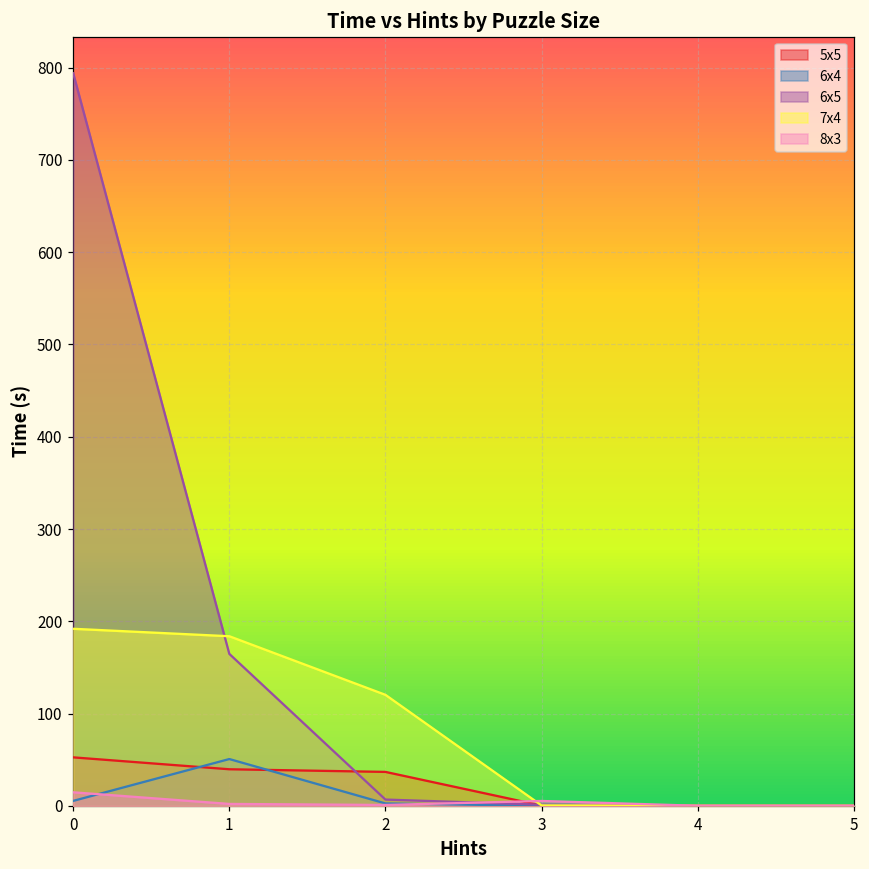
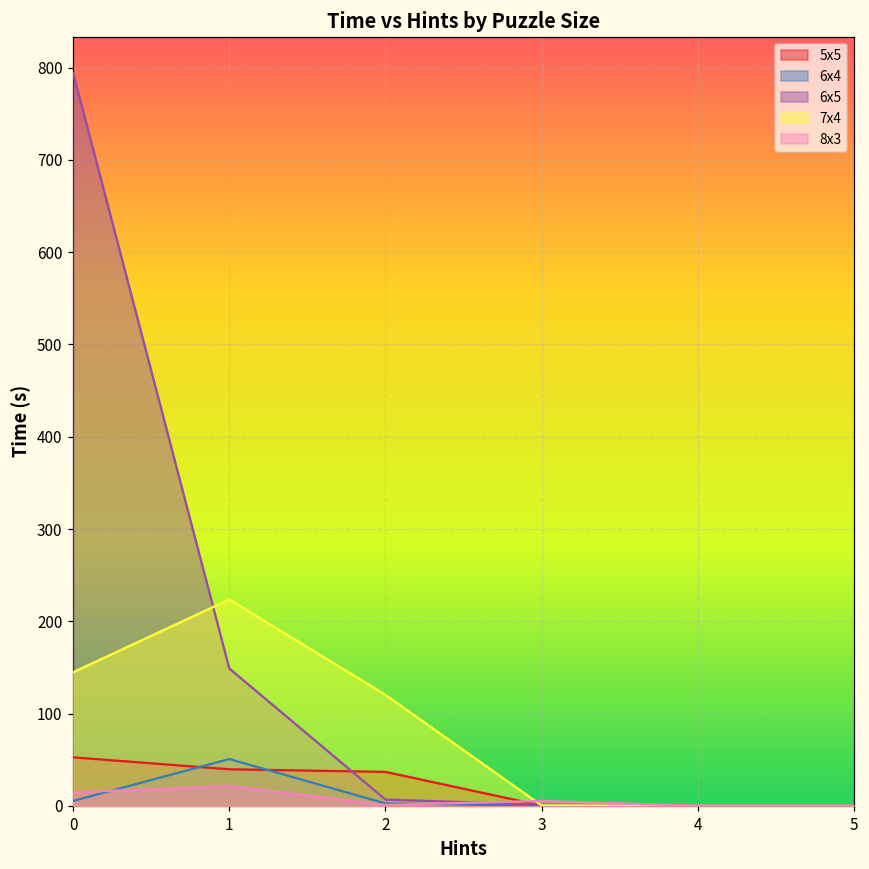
7x4, 0: 190 -> 140
6x5, 1: 160 -> 150
7x4, 1: 180 -> 220
8x3, 1: 0 -> 20
